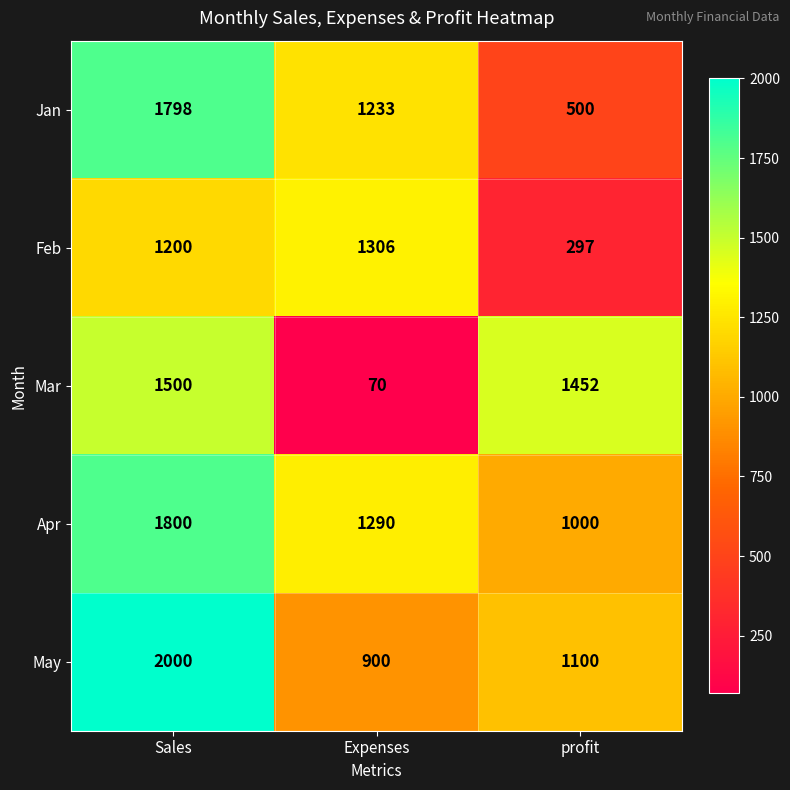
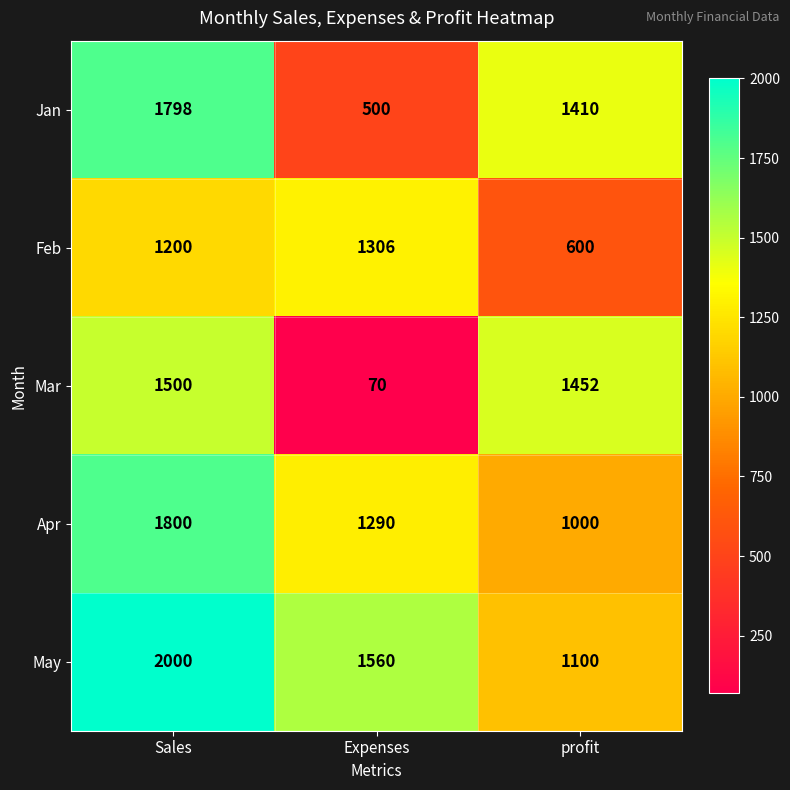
Jan, Expenses: 1233 -> 500
Jan, profit: 500 -> 1410
Feb, profit: 297 -> 600
May, Expenses: 900 -> 1560
